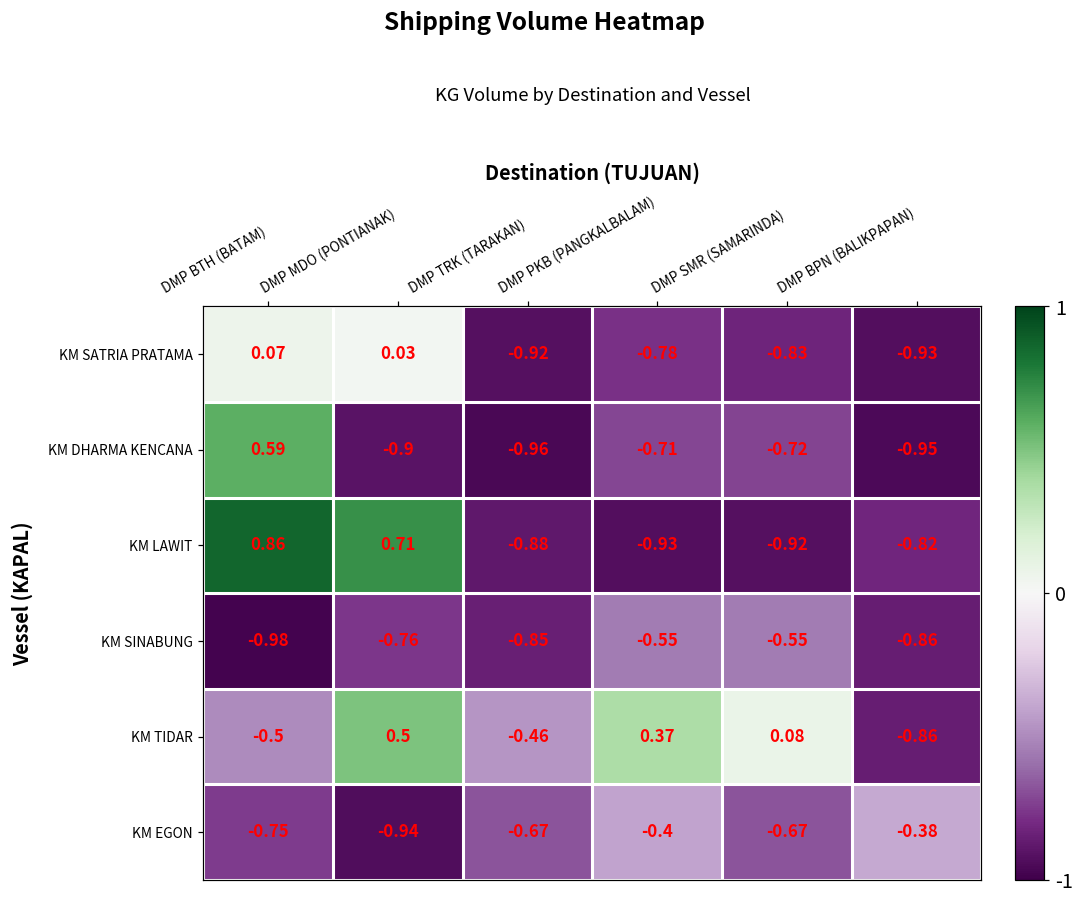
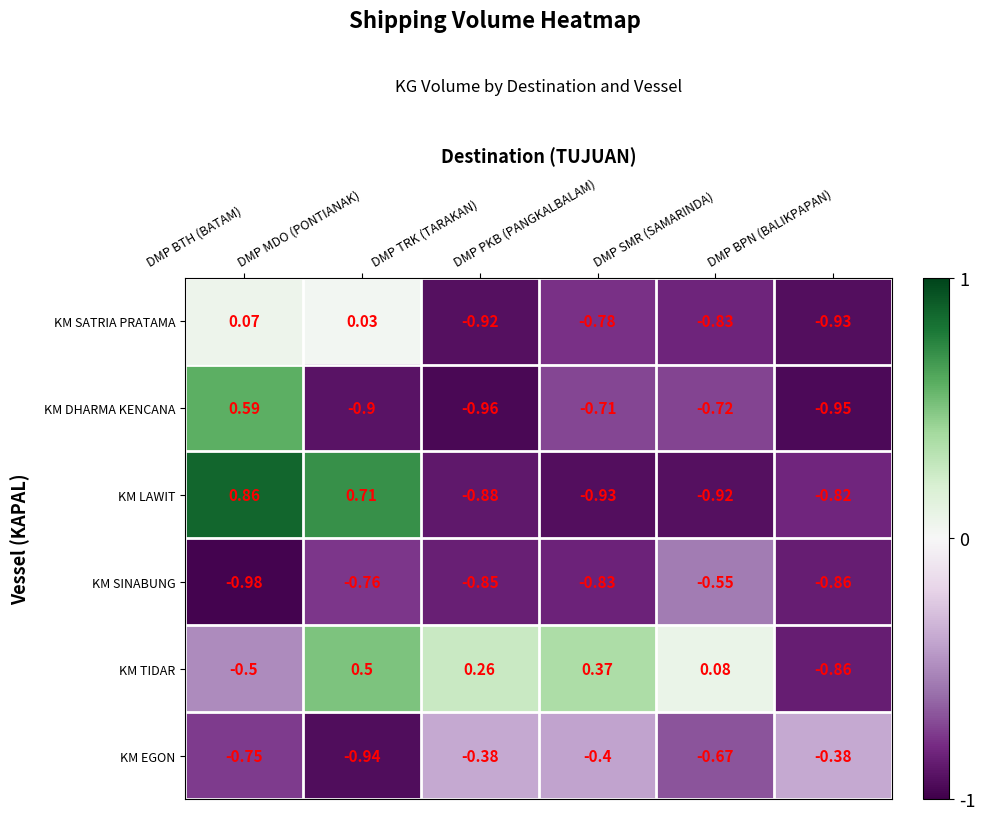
KM SINABUNG, DMP PKB (PANGKALBALAM): -0.55 -> -0.83
KM TIDAR, DMP TRK (TARAKAN): -0.46 -> 0.26
KM EGON, DMP TRK (TARAKAN): -0.67 -> -0.38
